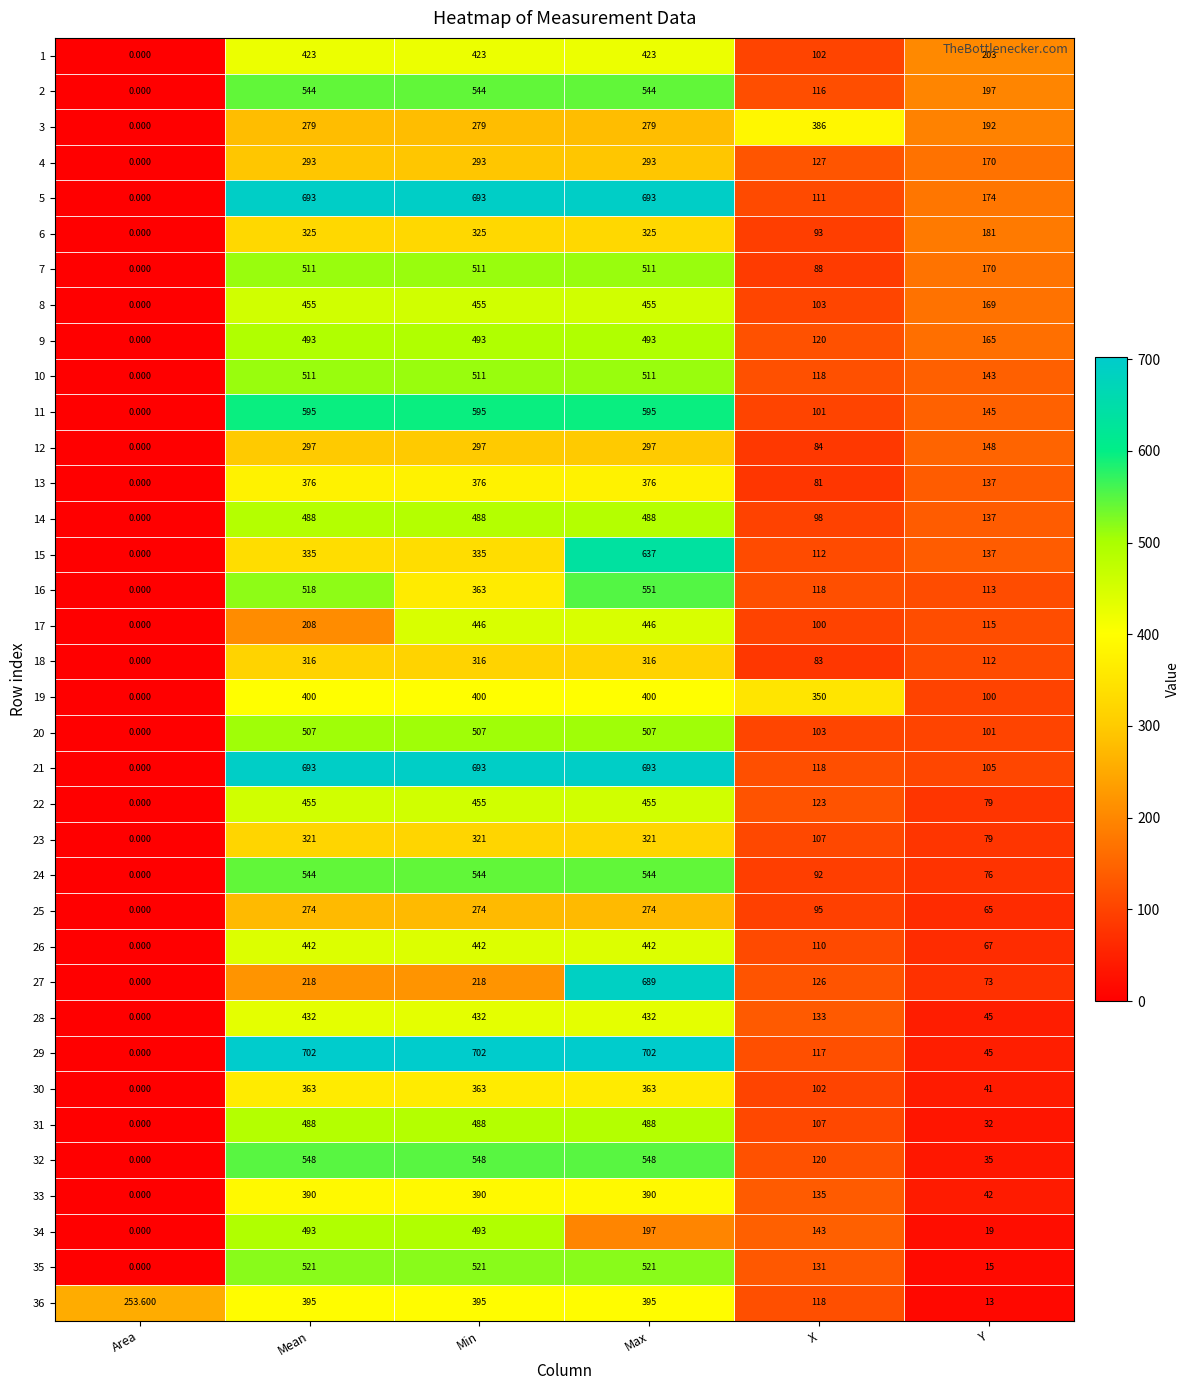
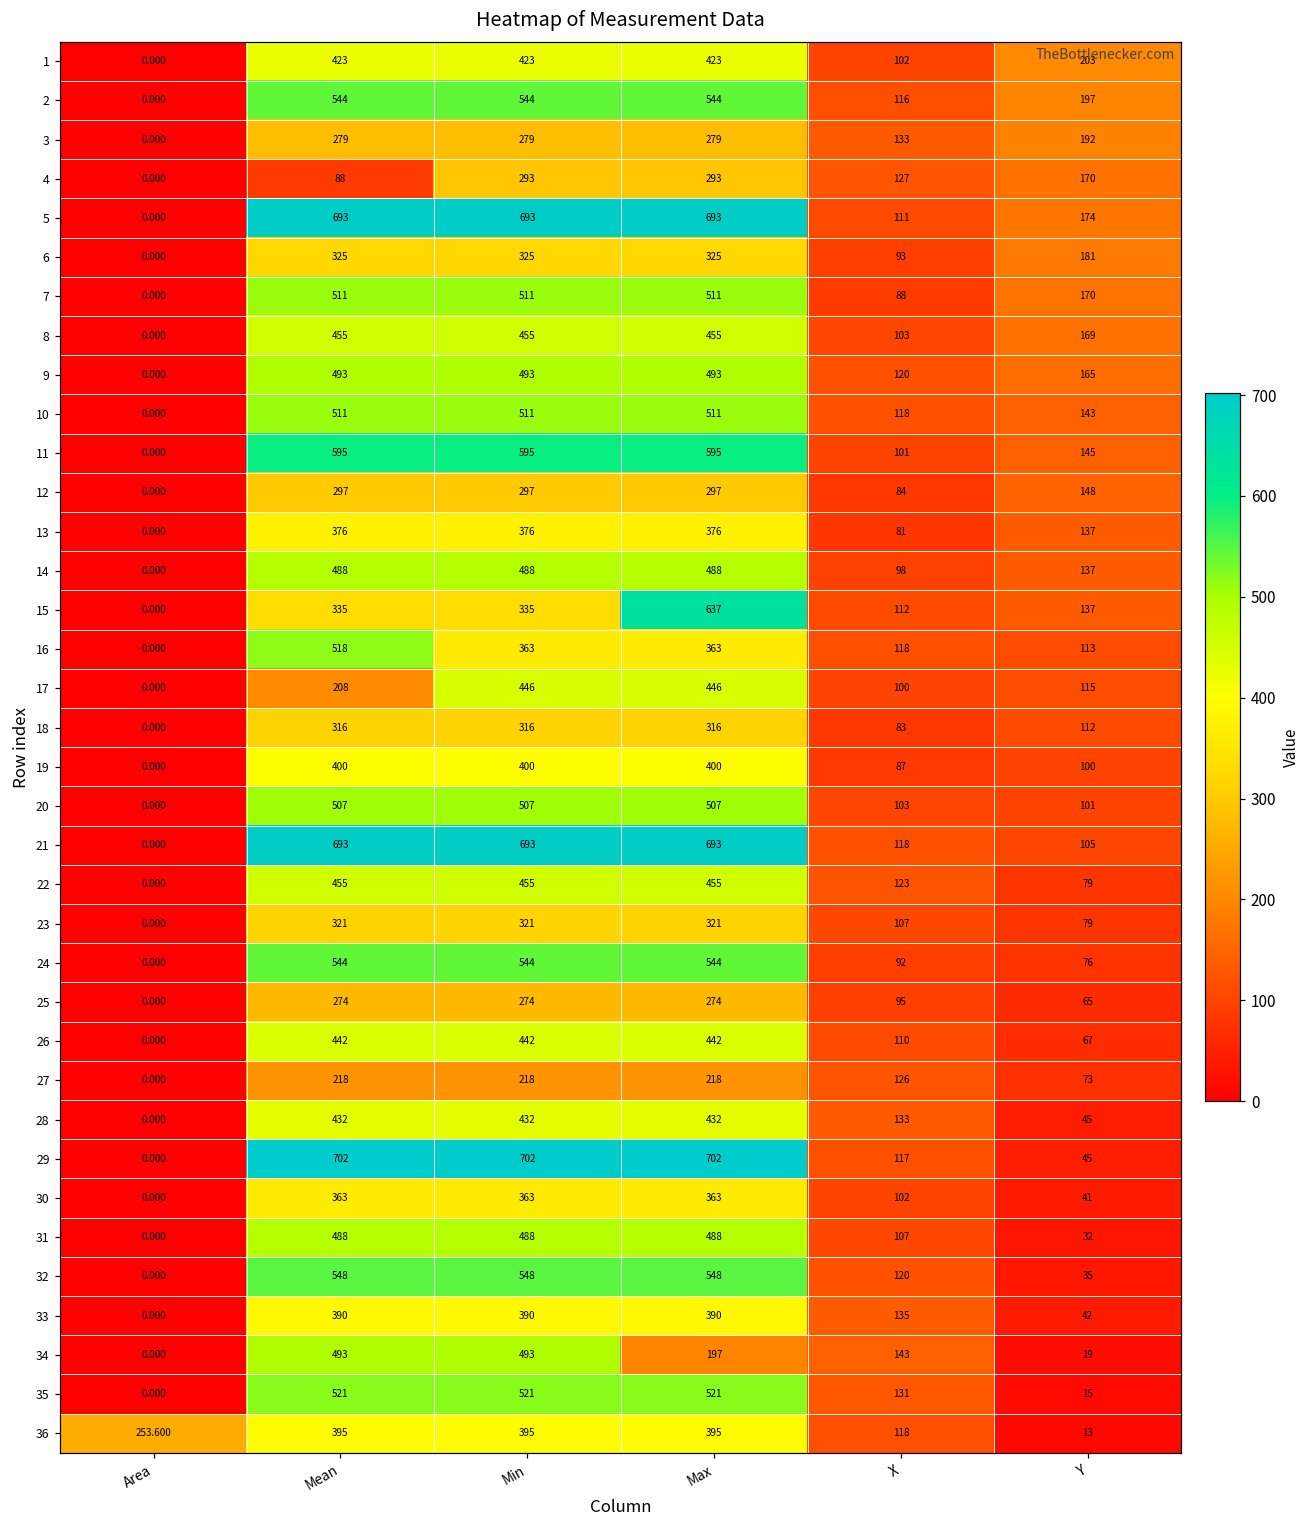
3, X: 386 -> 133
4, Mean: 293 -> 88
16, Max: 551 -> 363
19, X: 350 -> 87
27, Max: 689 -> 218
